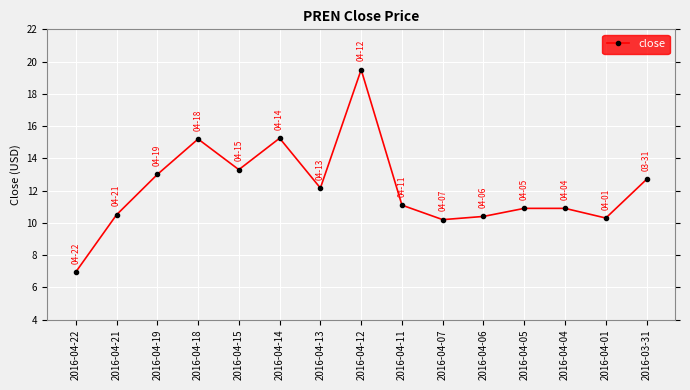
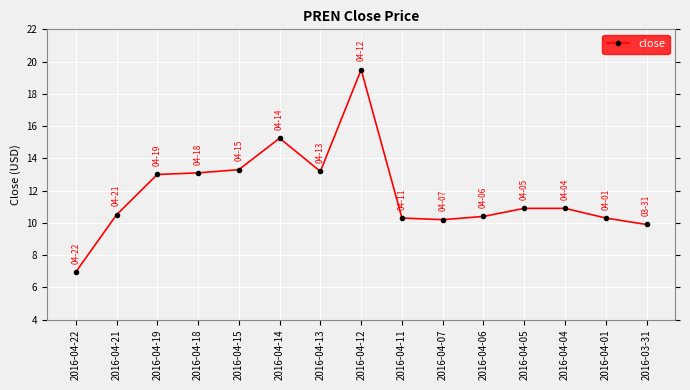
2016-04-18: 15.2 -> 13.1
2016-04-13: 12.2 -> 13.2
2016-04-11: 11.1 -> 10.3
2016-03-31: 12.7 -> 9.9
